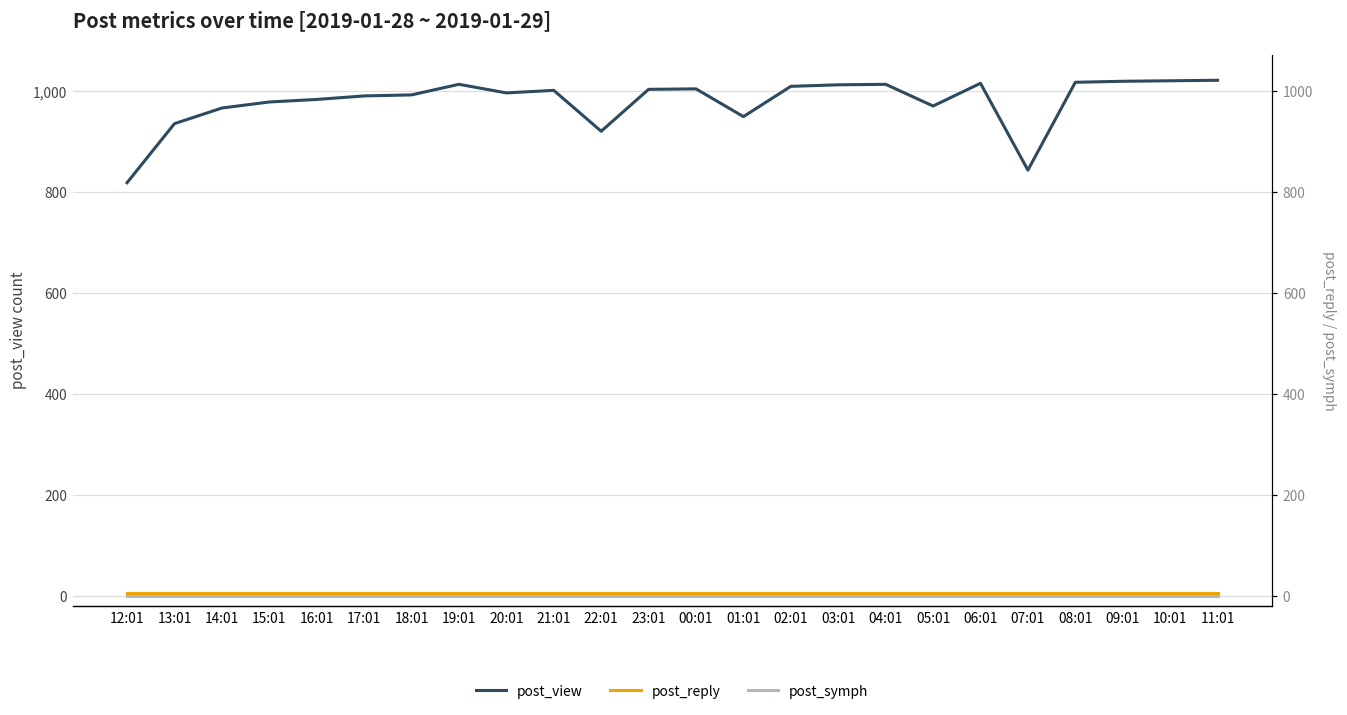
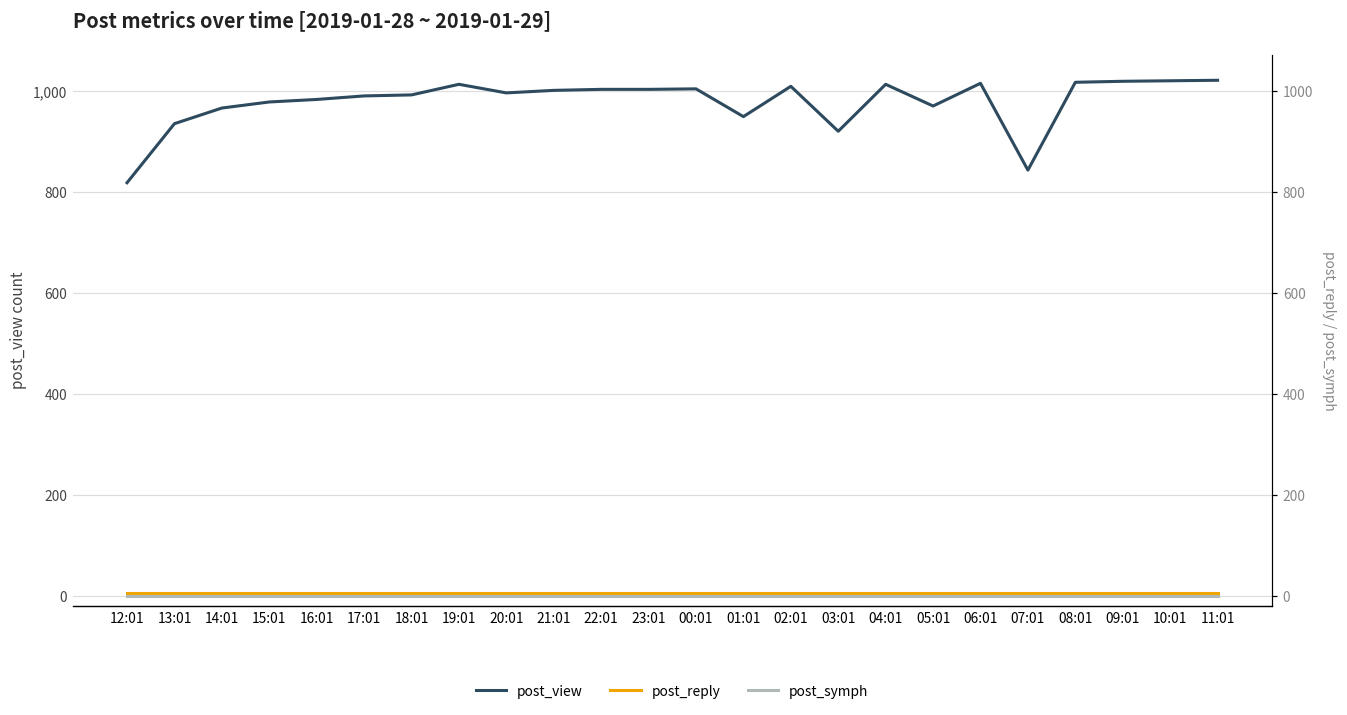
post_view, 22:01: 920 -> 1,000
post_view, 03:01: 1,010 -> 920
